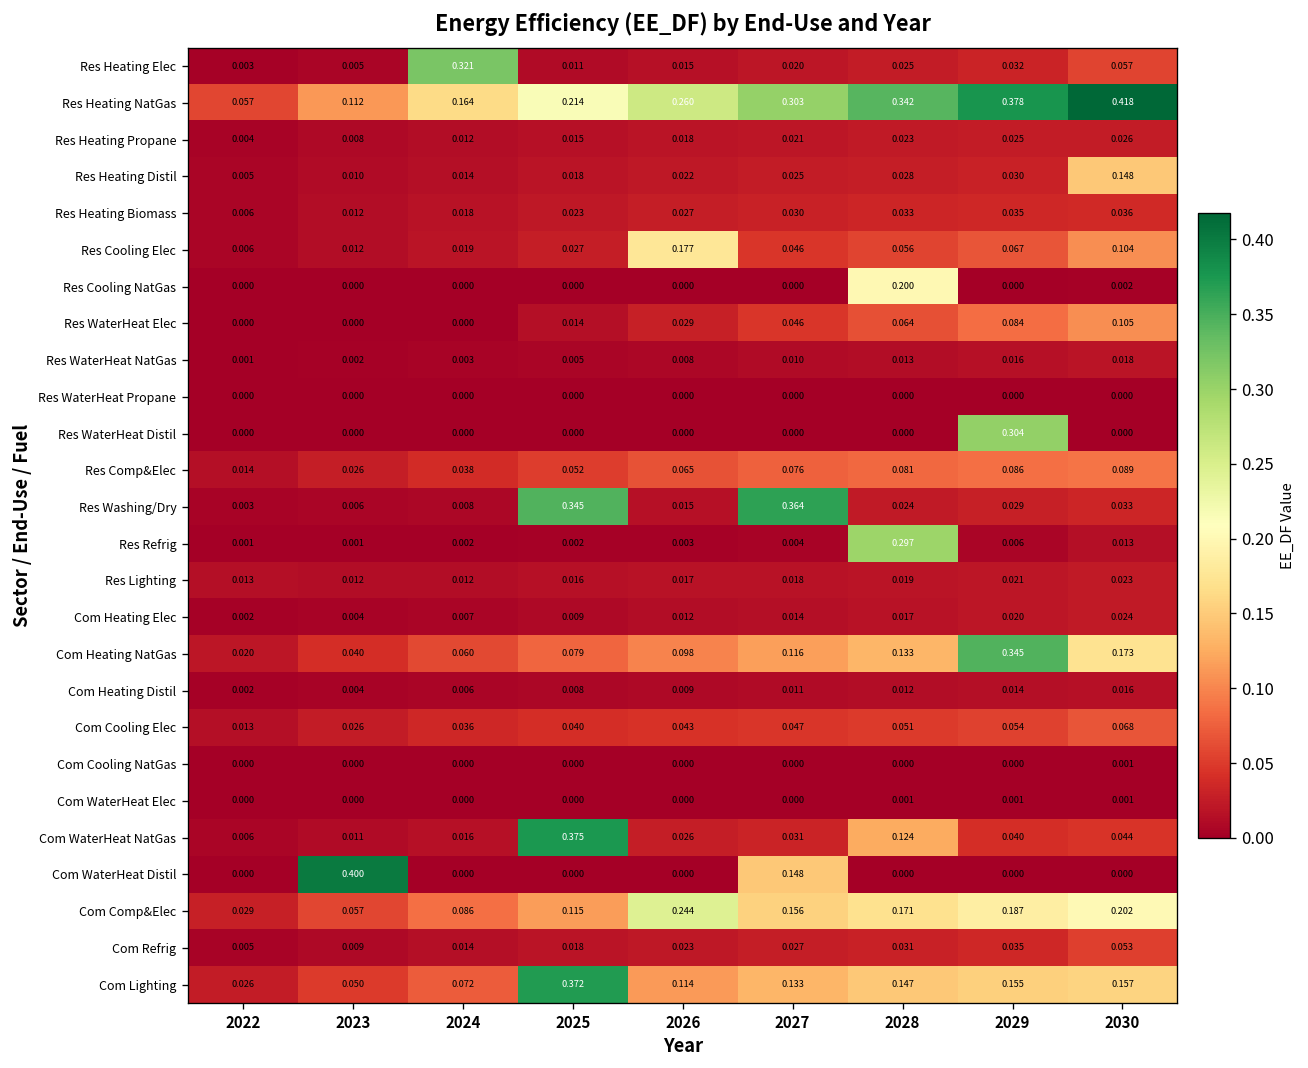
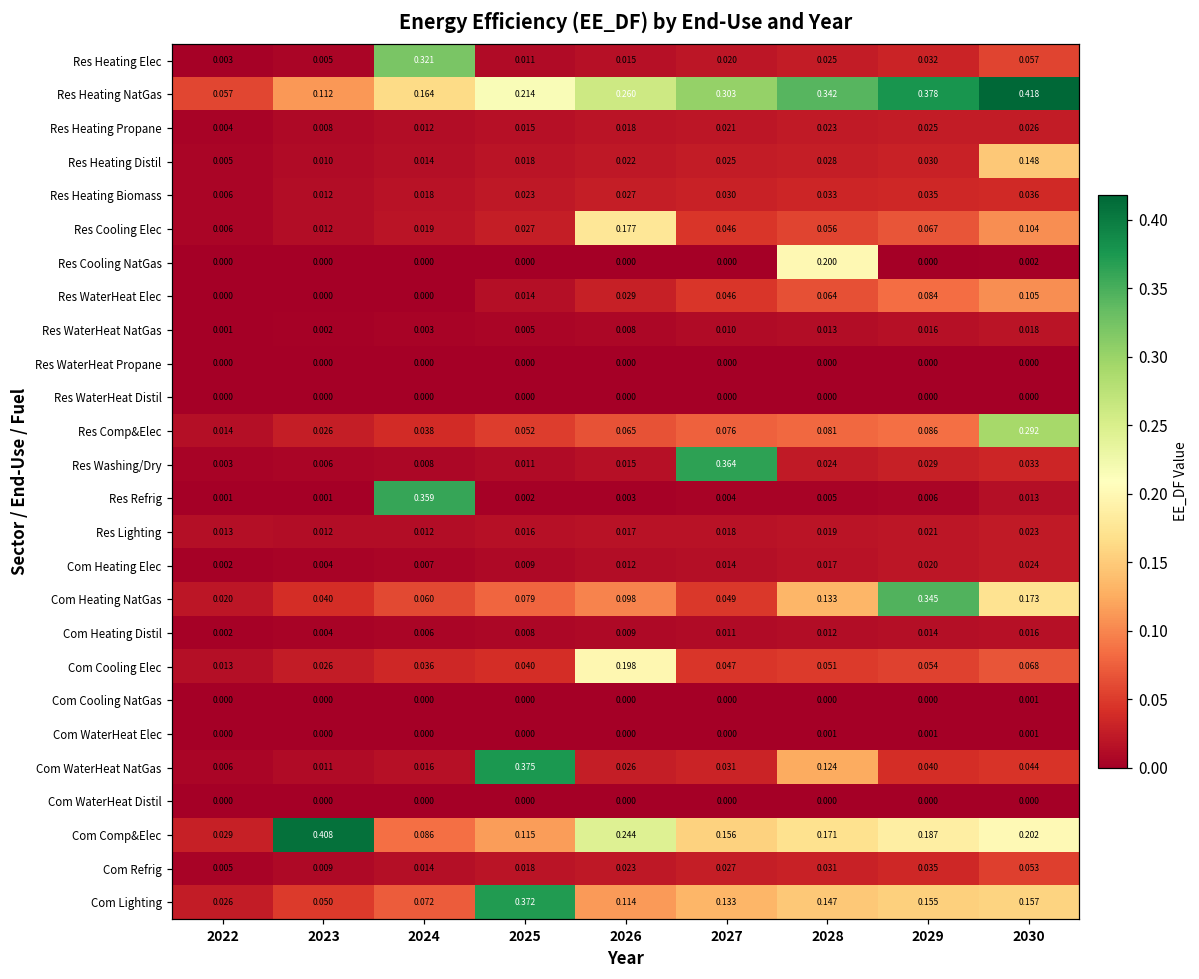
Res WaterHeat Distil, 2029: 0.304 -> 0.000
Res Comp&Elec, 2030: 0.089 -> 0.292
Res Washing/Dry, 2025: 0.345 -> 0.011
Res Refrig, 2024: 0.002 -> 0.359
Res Refrig, 2028: 0.297 -> 0.005
Com Heating NatGas, 2027: 0.116 -> 0.049
Com Cooling Elec, 2026: 0.043 -> 0.198
Com WaterHeat Distil, 2023: 0.400 -> 0.000
Com WaterHeat Distil, 2027: 0.148 -> 0.000
Com Comp&Elec, 2023: 0.057 -> 0.408
